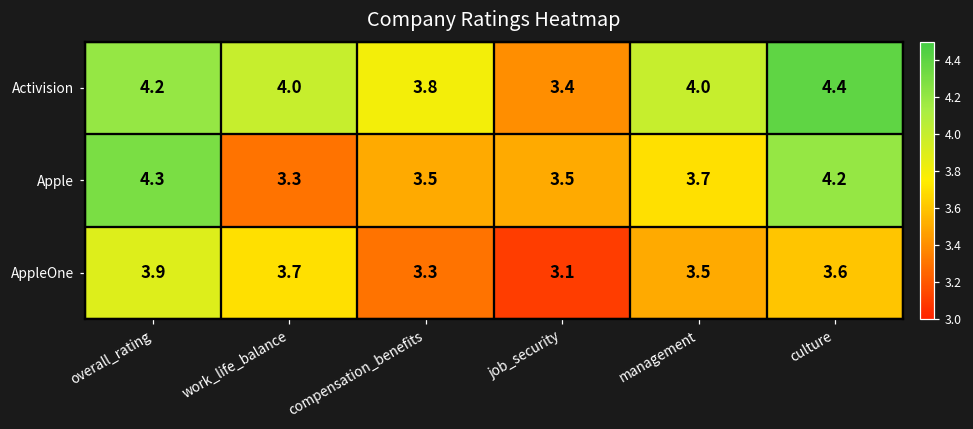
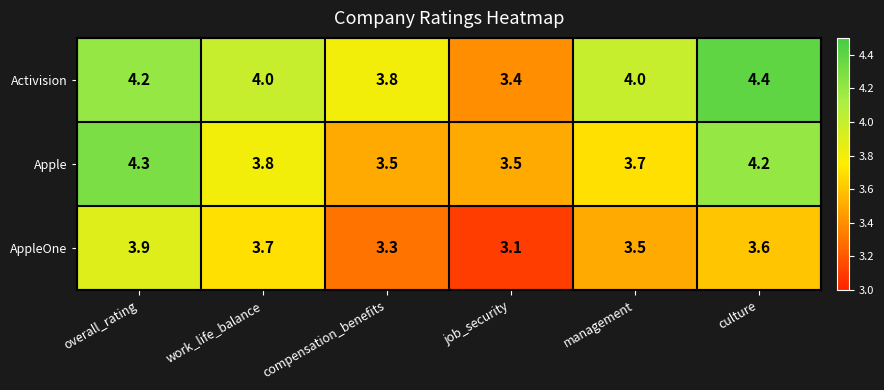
Apple, work_life_balance: 3.3 -> 3.8
